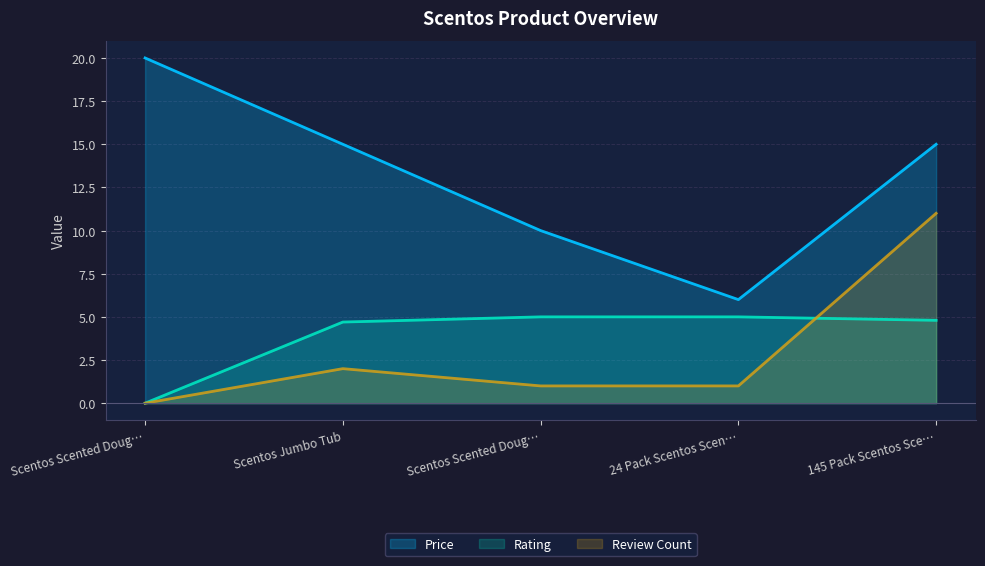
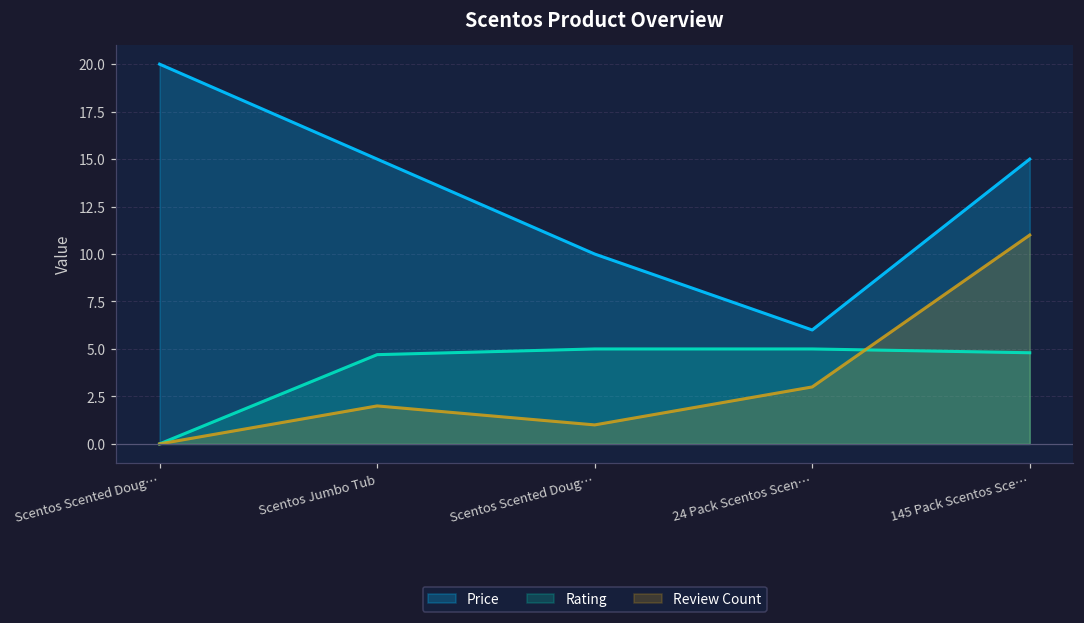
Review Count, 24 Pack Scentos Scen…: 1 -> 3
